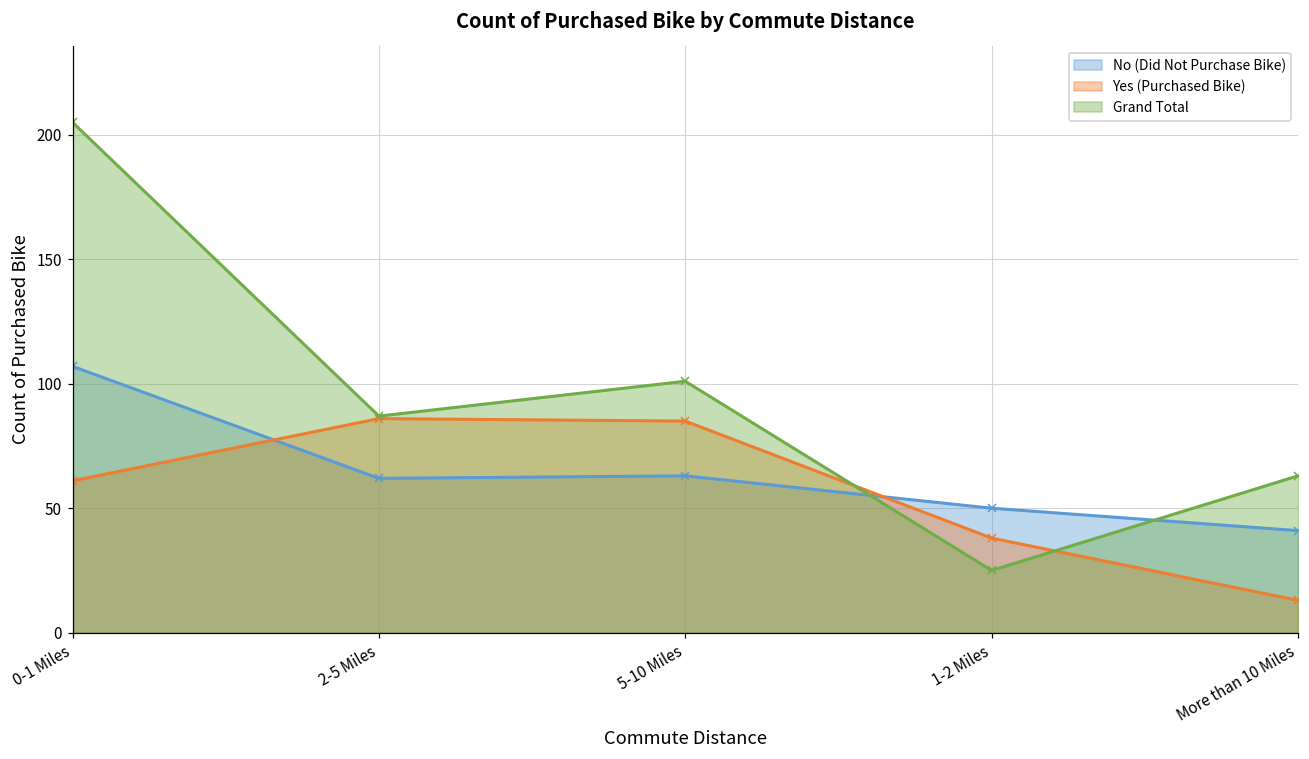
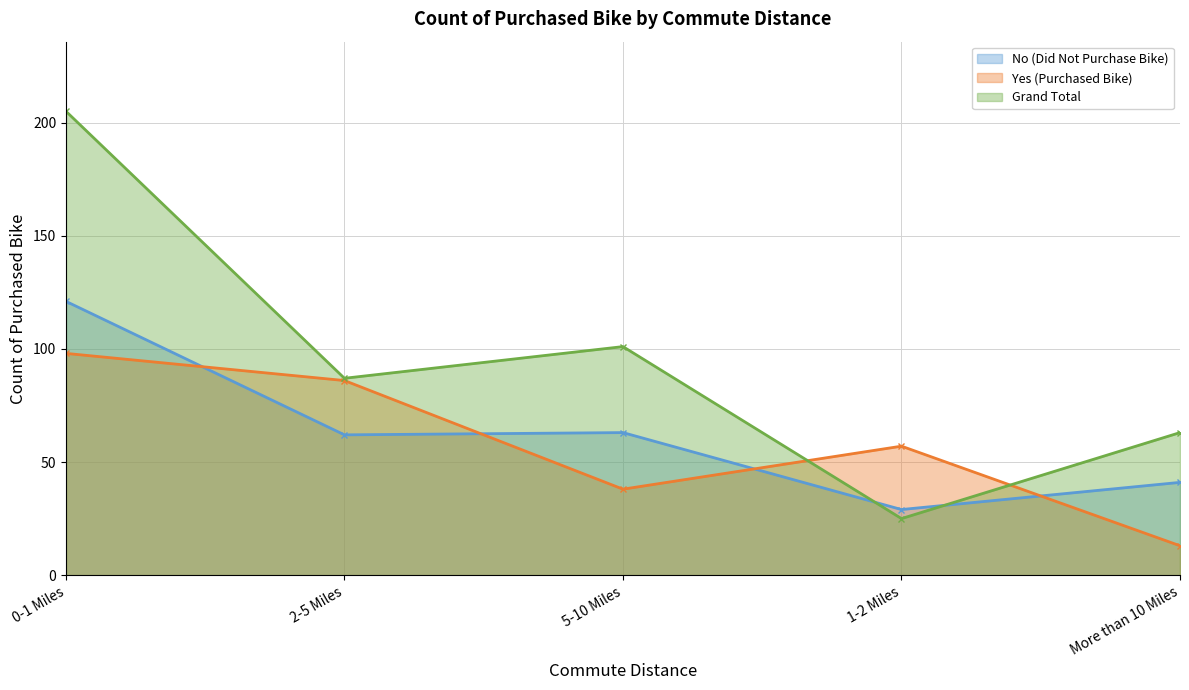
No (Did Not Purchase Bike), 0-1 Miles: 107 -> 121
Yes (Purchased Bike), 0-1 Miles: 61 -> 98
Yes (Purchased Bike), 5-10 Miles: 85 -> 38
No (Did Not Purchase Bike), 1-2 Miles: 50 -> 29
Yes (Purchased Bike), 1-2 Miles: 38 -> 57
